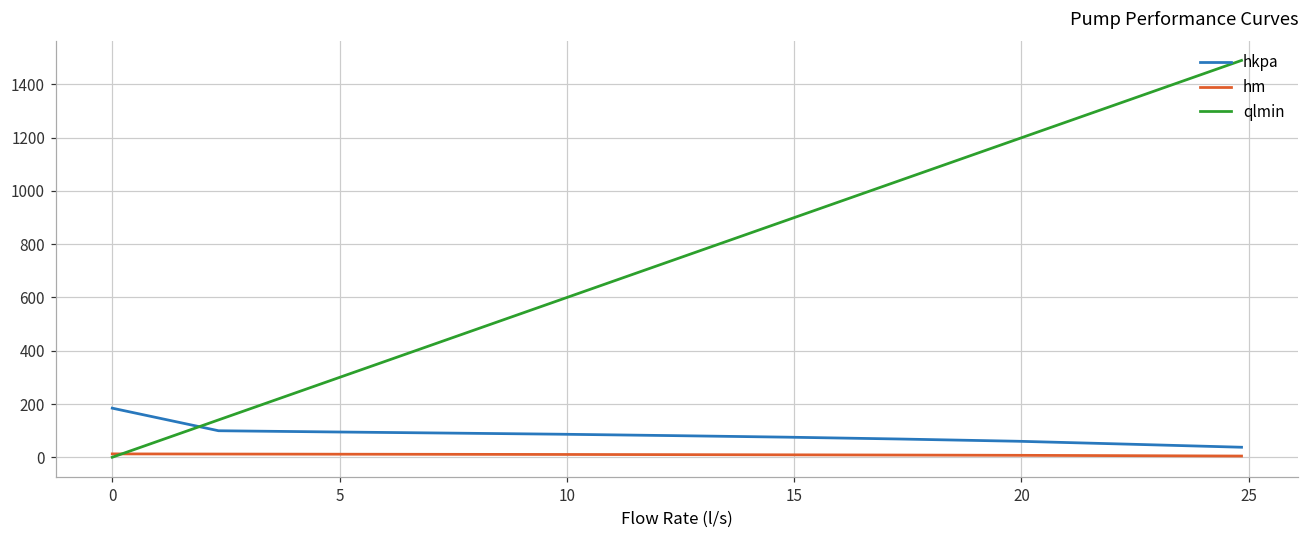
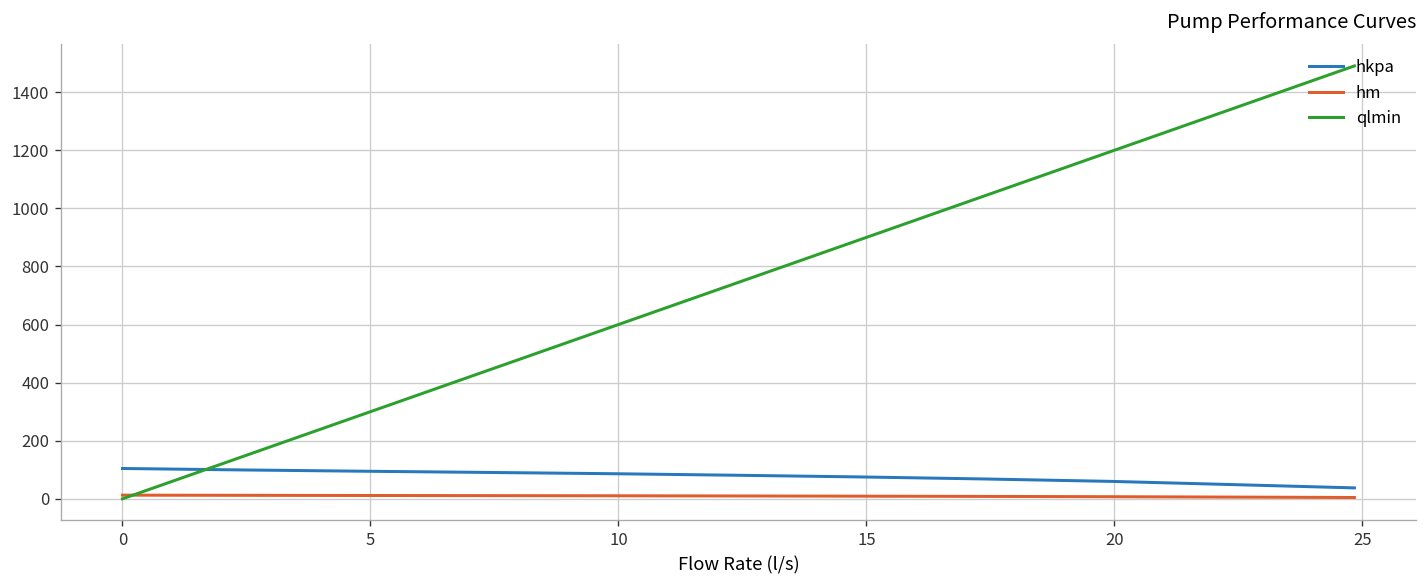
hkpa, 0: 180 -> 100
